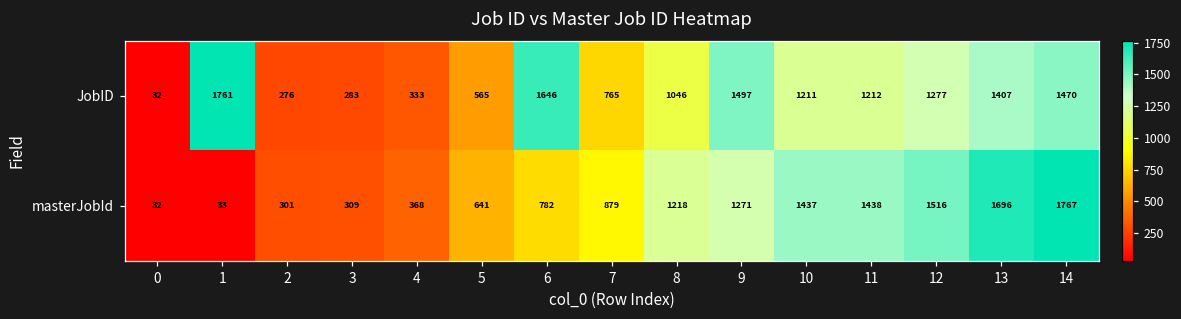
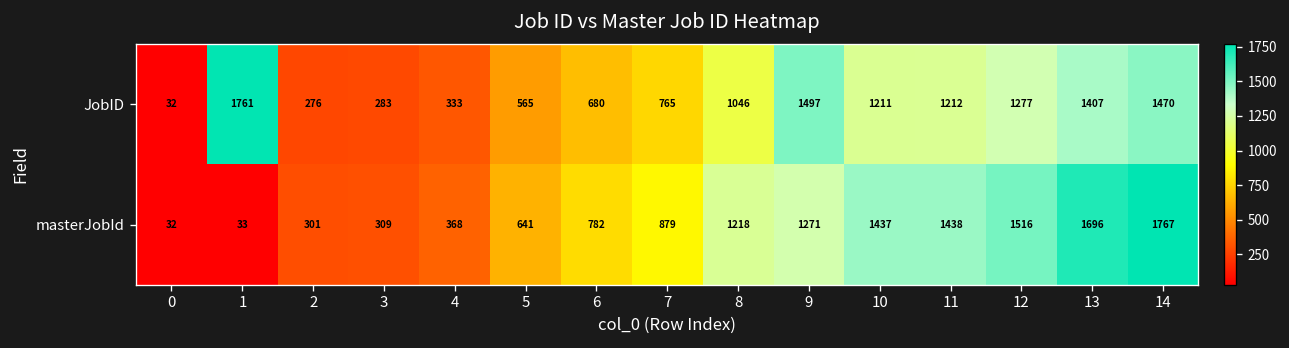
JobID, 6: 1646 -> 680
